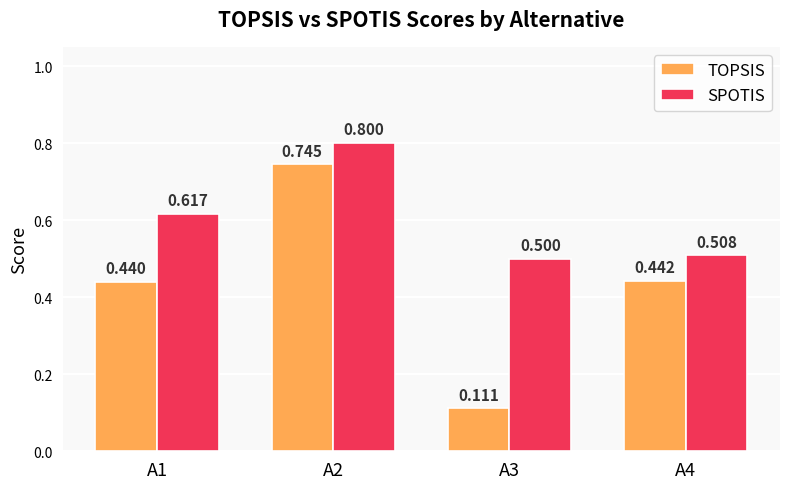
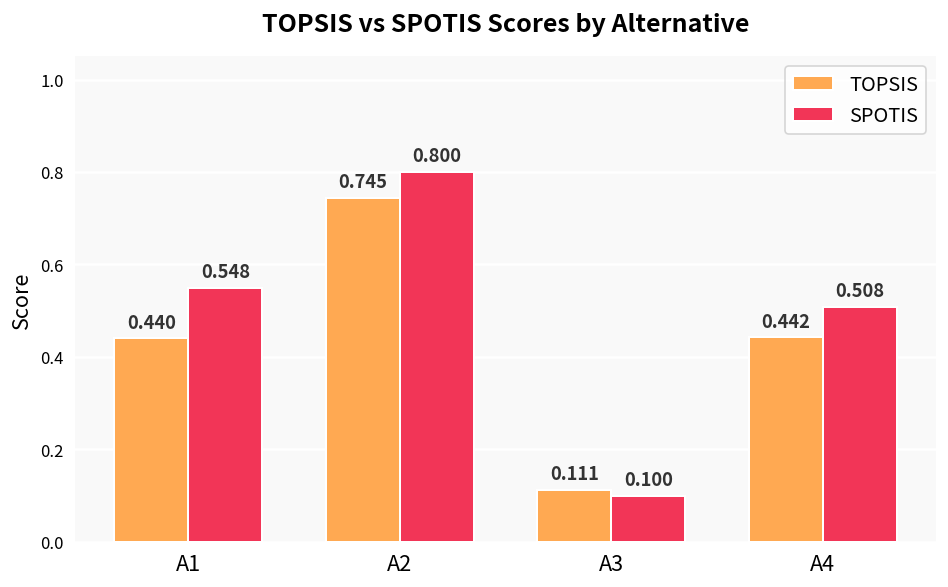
SPOTIS, A1: 0.617 -> 0.548
SPOTIS, A3: 0.500 -> 0.100
